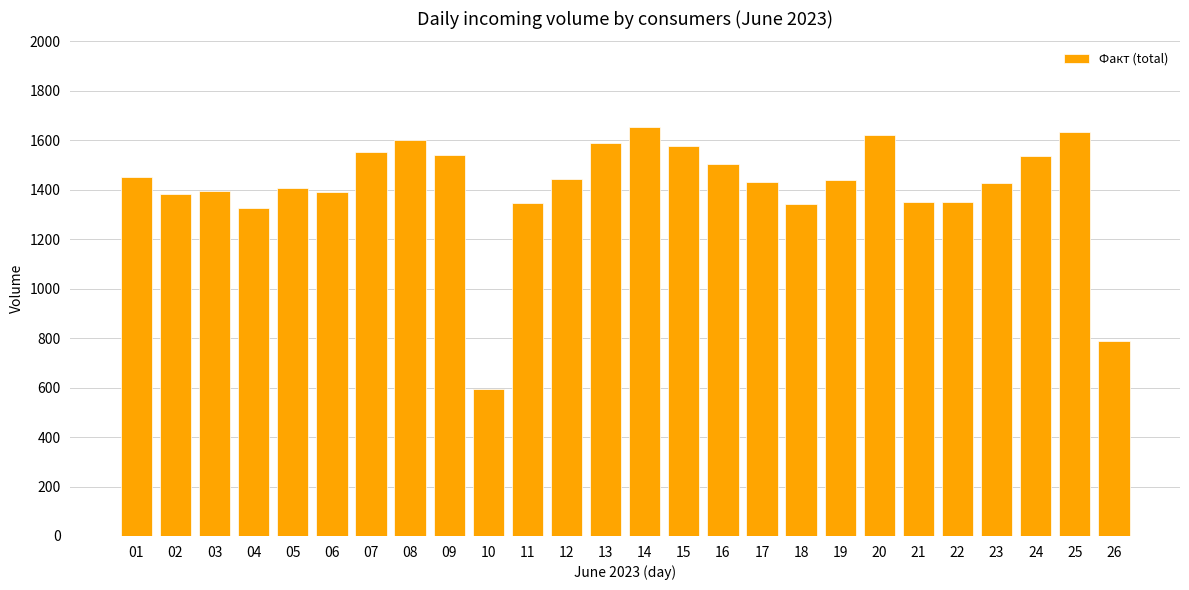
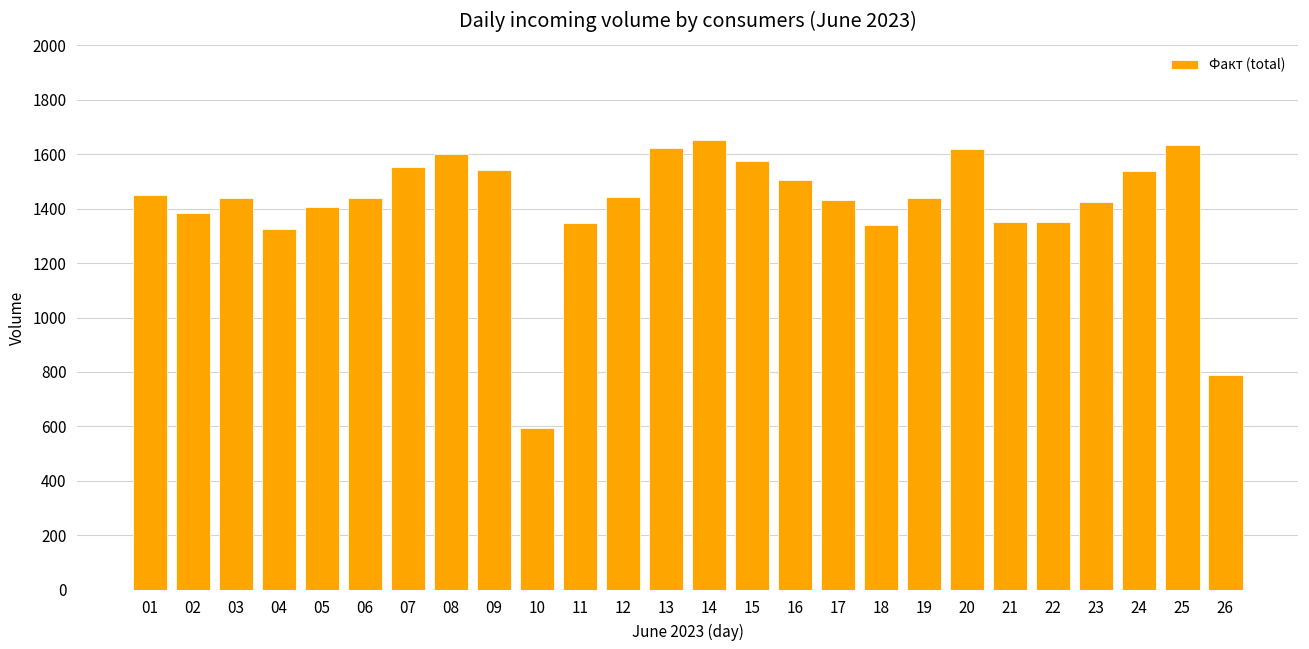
03: 1400 -> 1440
06: 1390 -> 1440
13: 1590 -> 1620
